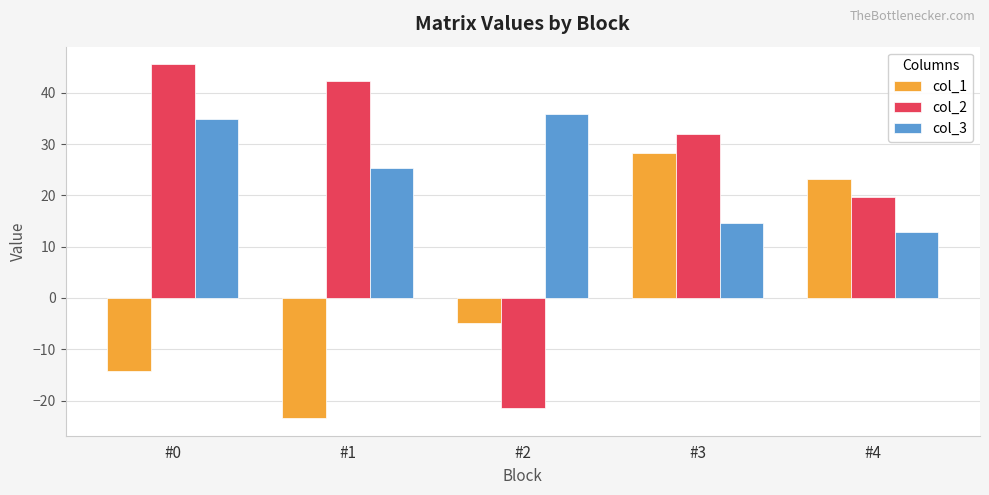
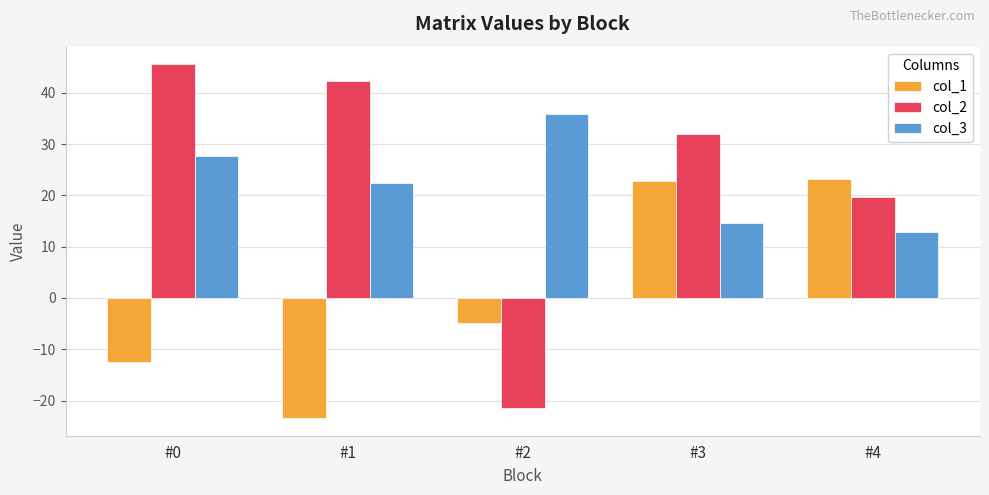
col_1, #0: -14 -> -12
col_3, #0: 35 -> 28
col_3, #1: 25 -> 22
col_1, #3: 28 -> 23
